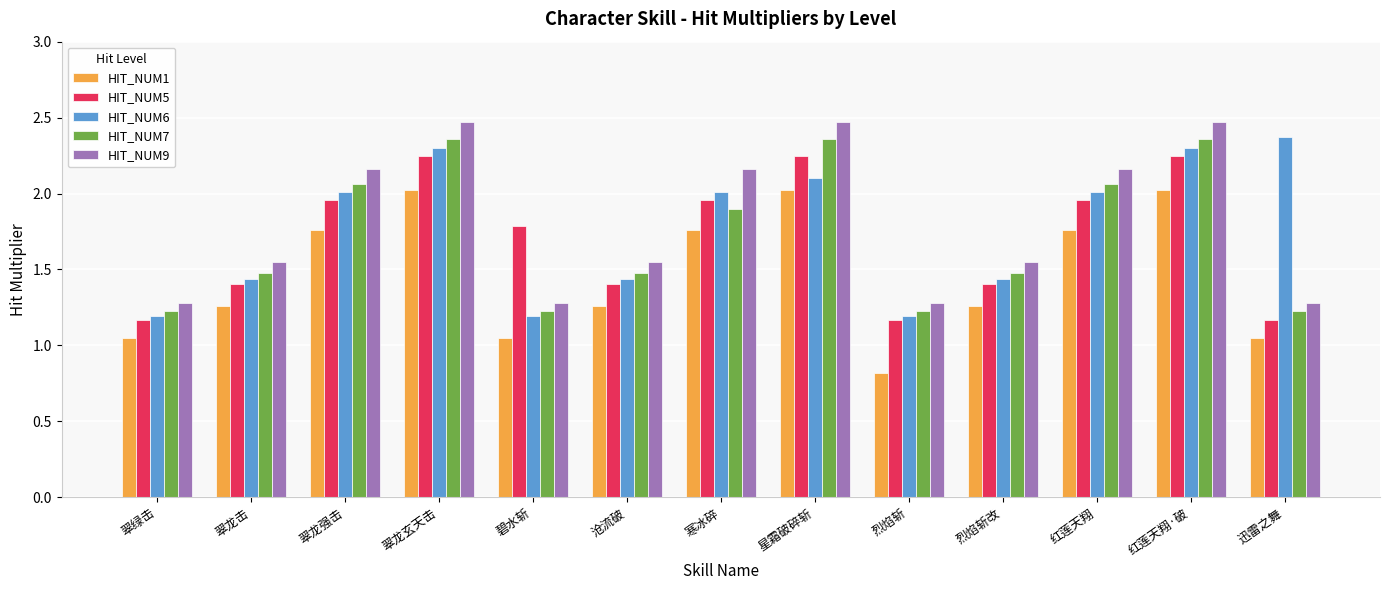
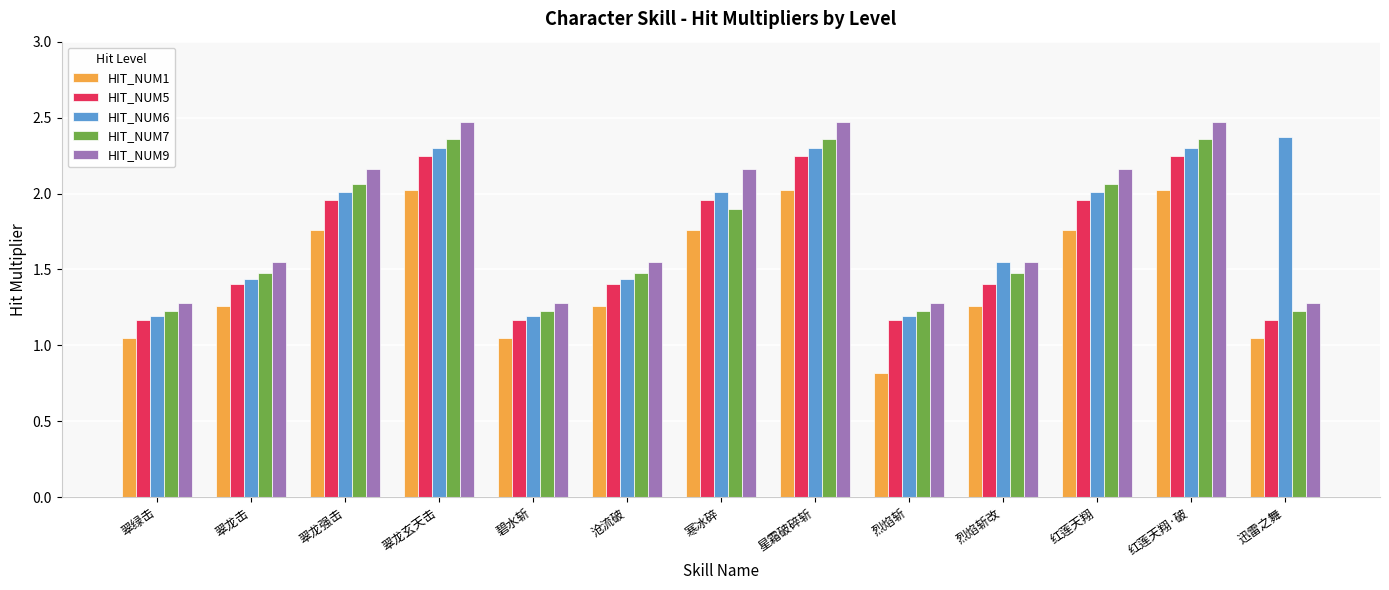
HIT_NUM5, 碧水斩: 1.79 -> 1.17
HIT_NUM6, 星霜破碎斩: 2.1 -> 2.3
HIT_NUM6, 烈焰斩改: 1.44 -> 1.55
